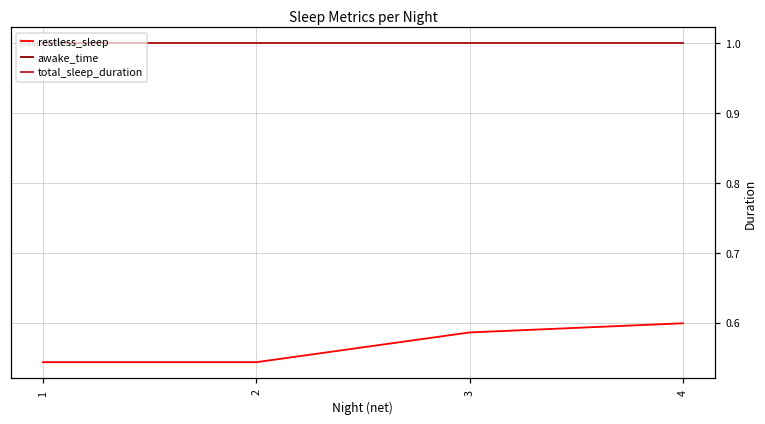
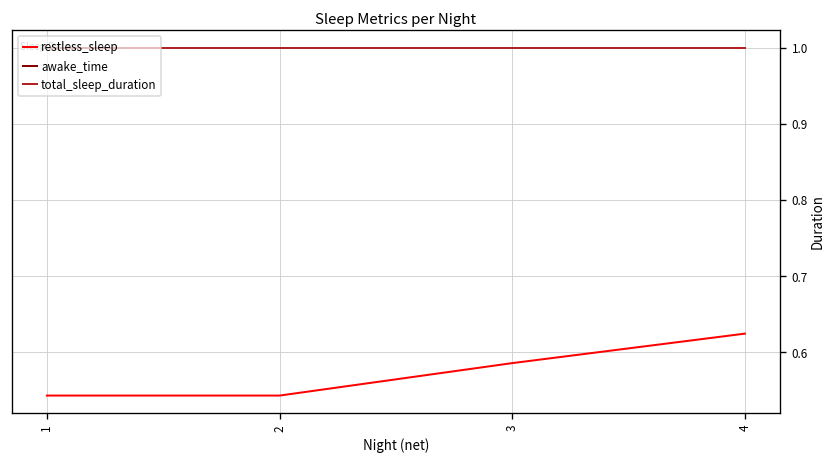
restless_sleep, 4: 0.60 -> 0.62
